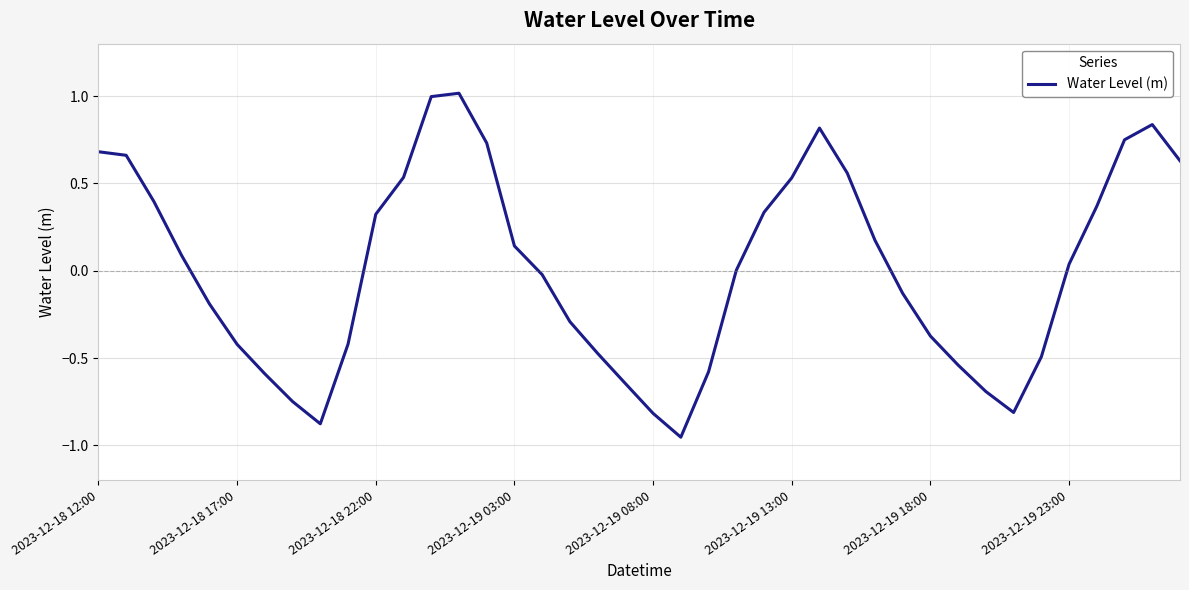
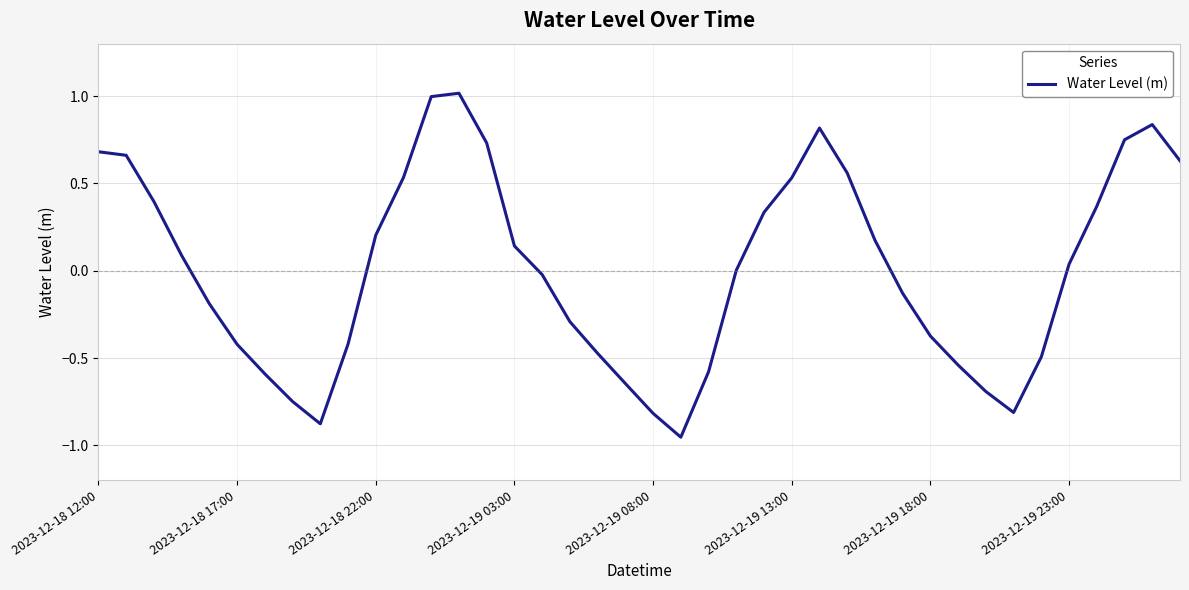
2023-12-18 22:00: 0.32 -> 0.20
